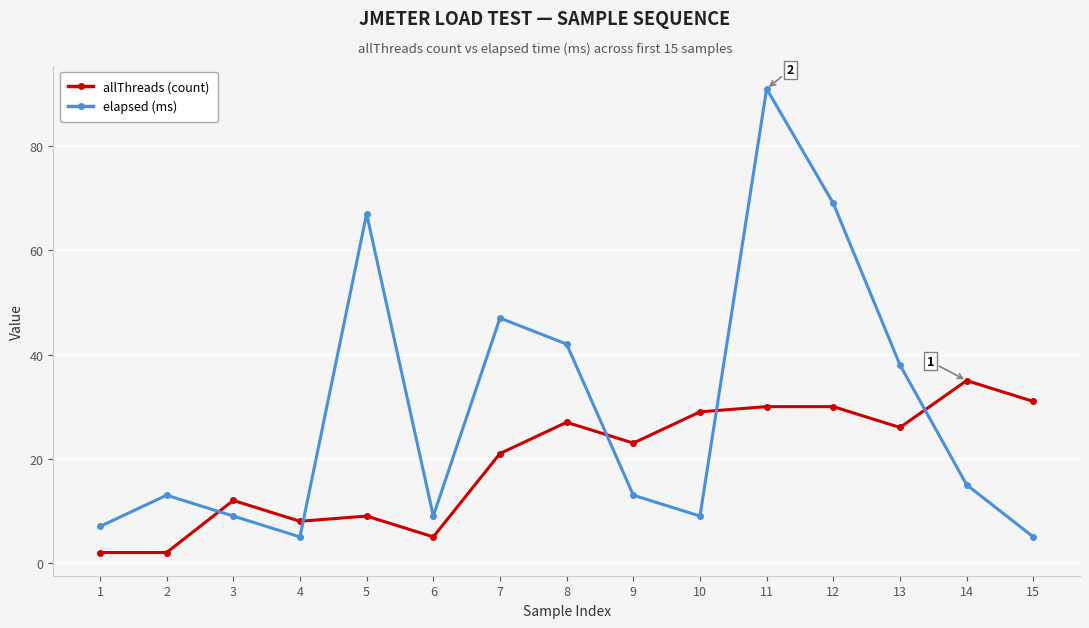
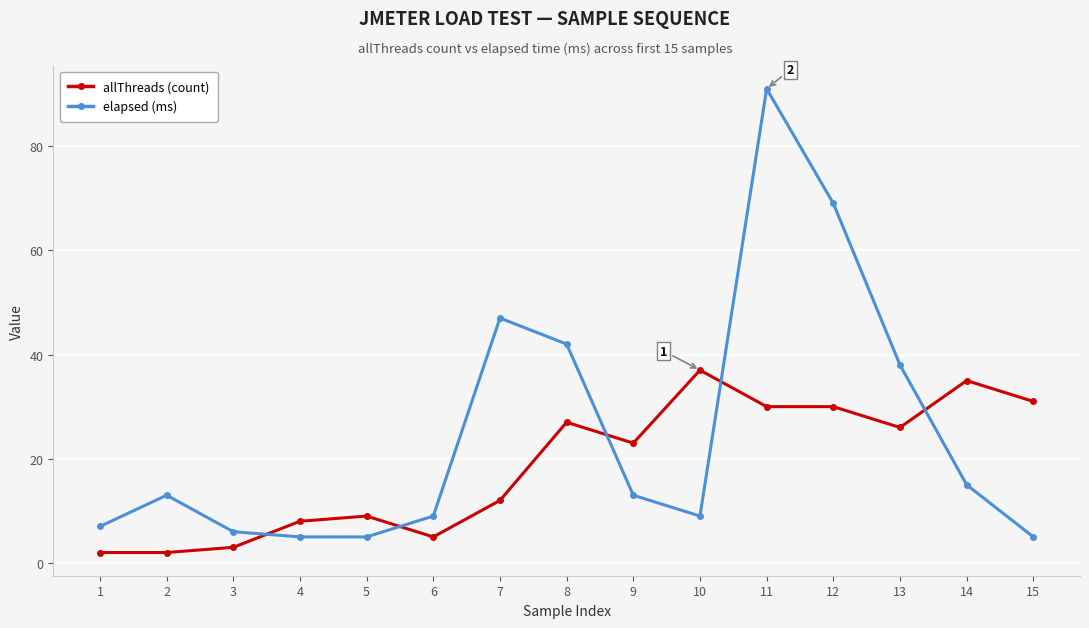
allThreads (count), 3: 12 -> 3
elapsed (ms), 3: 9 -> 6
elapsed (ms), 5: 67 -> 5
allThreads (count), 7: 21 -> 12
allThreads (count), 10: 29 -> 37
